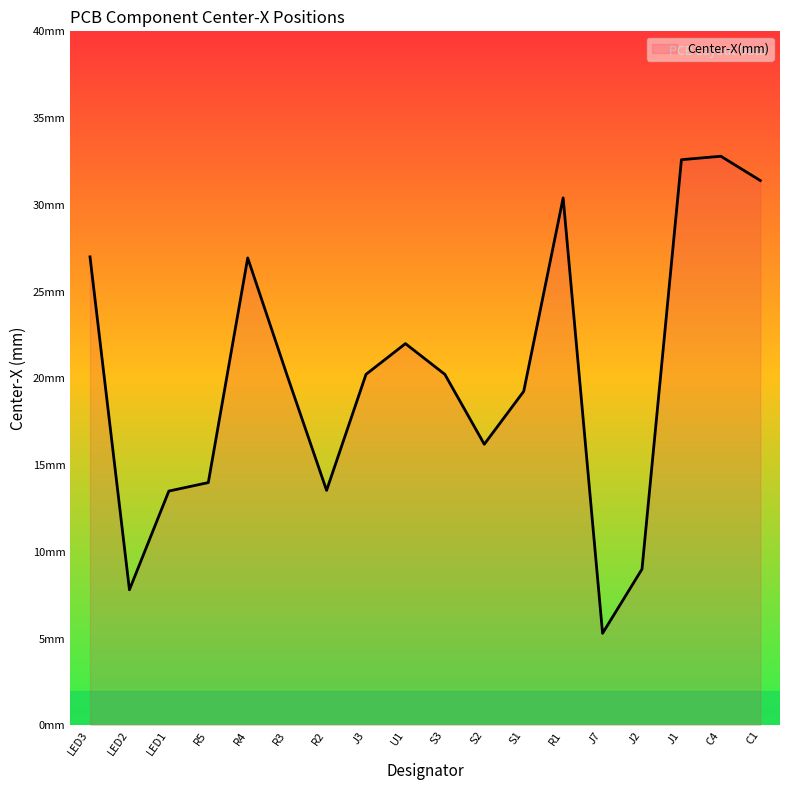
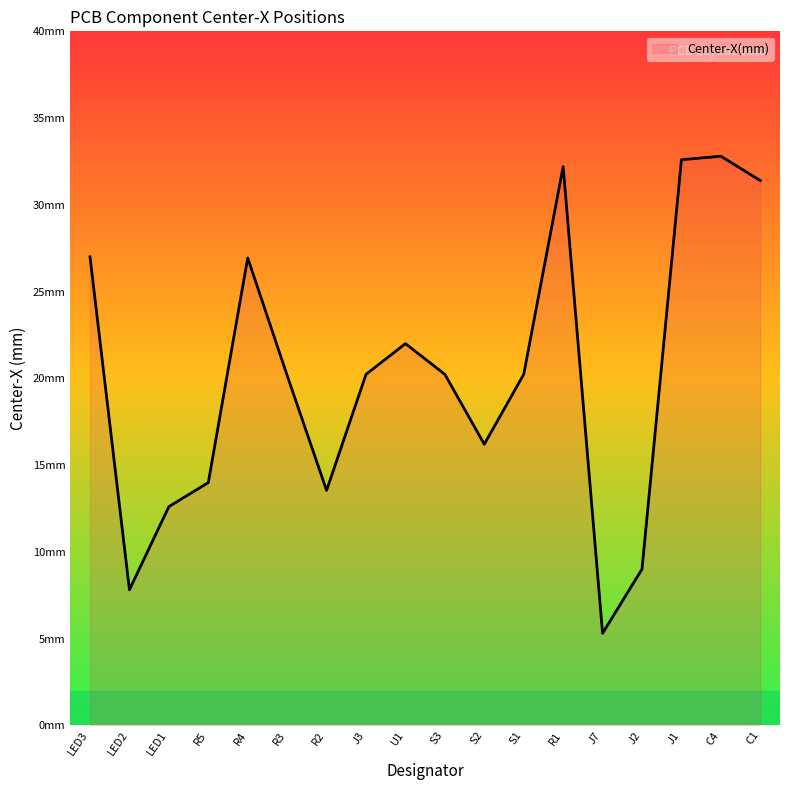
LED1: 13.5mm -> 12.6mm
S1: 19.2mm -> 20.2mm
R1: 30.4mm -> 32.2mm
